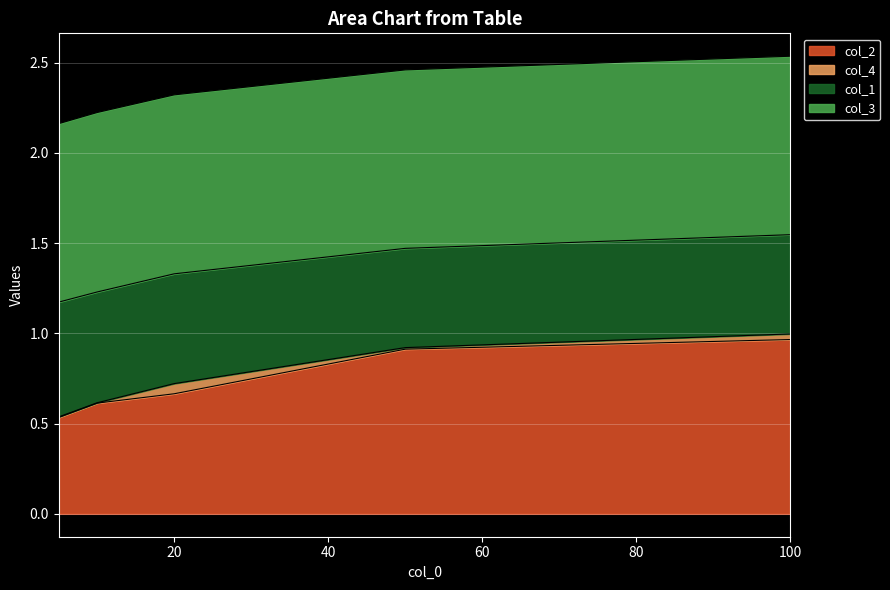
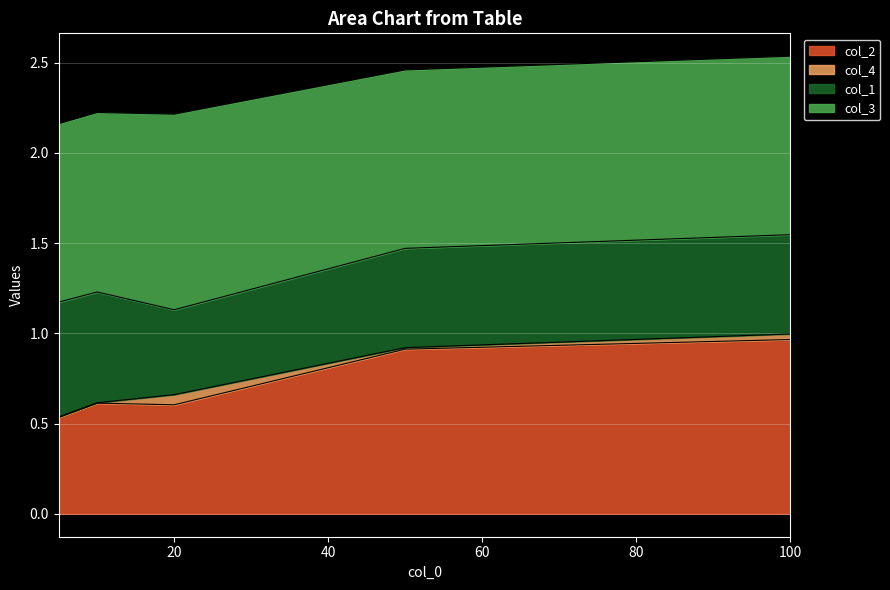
col_2, 20: 0.67 -> 0.60
col_1, 20: 0.61 -> 0.47
col_3, 20: 0.99 -> 1.08
